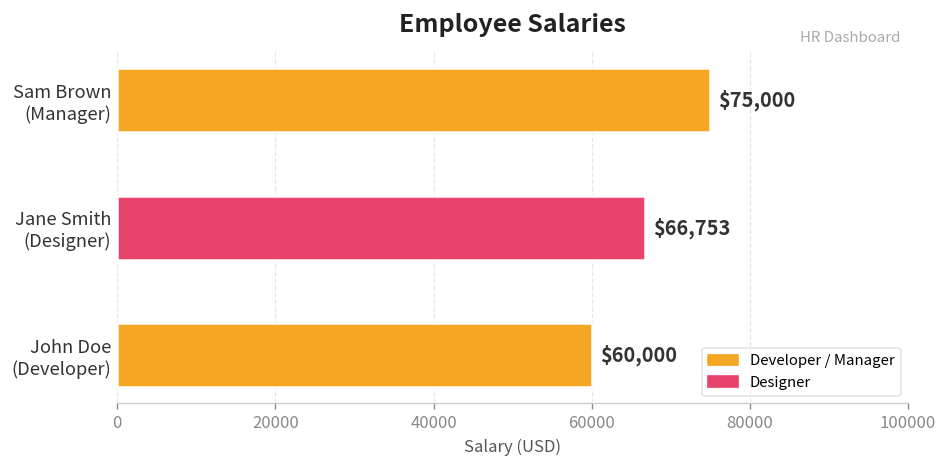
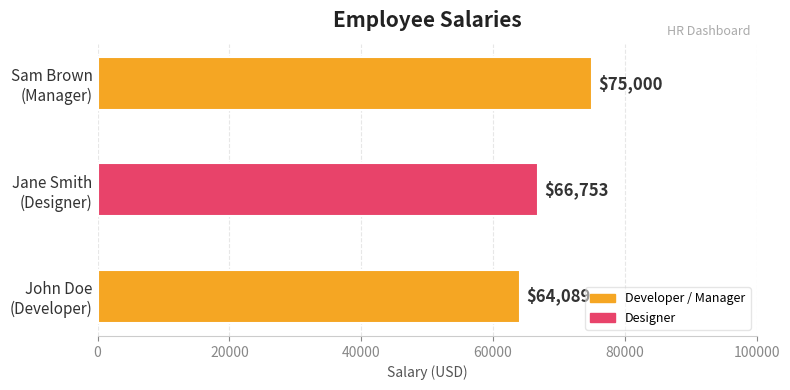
John Doe (Developer): $60,000 -> $64,089
